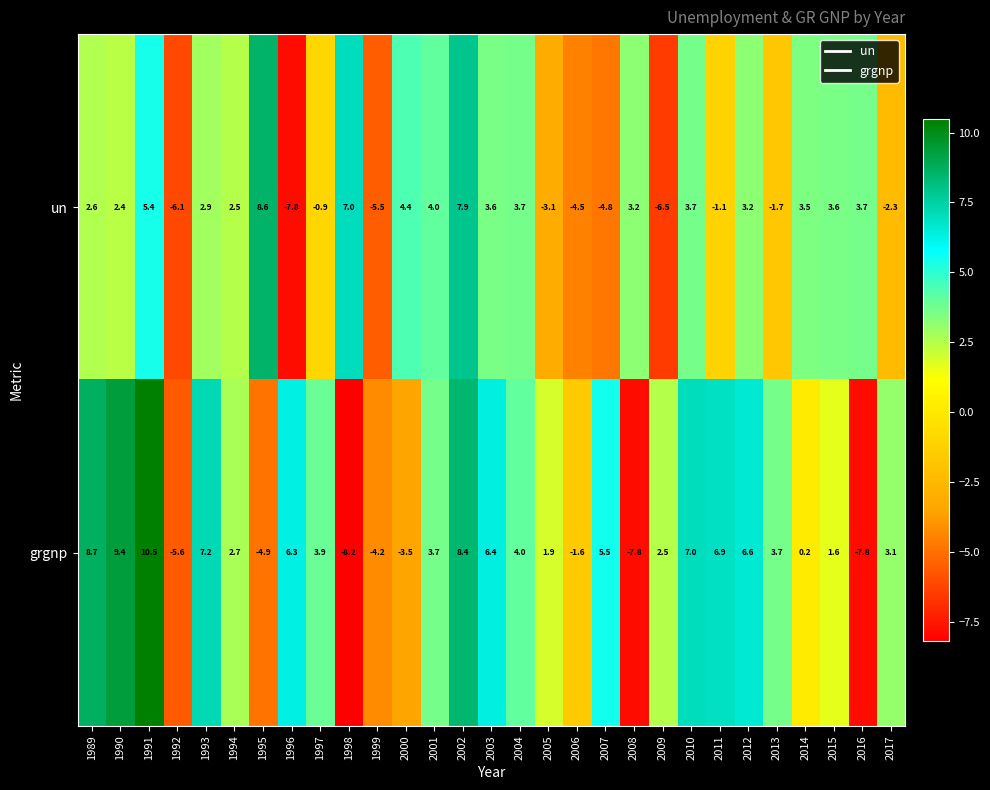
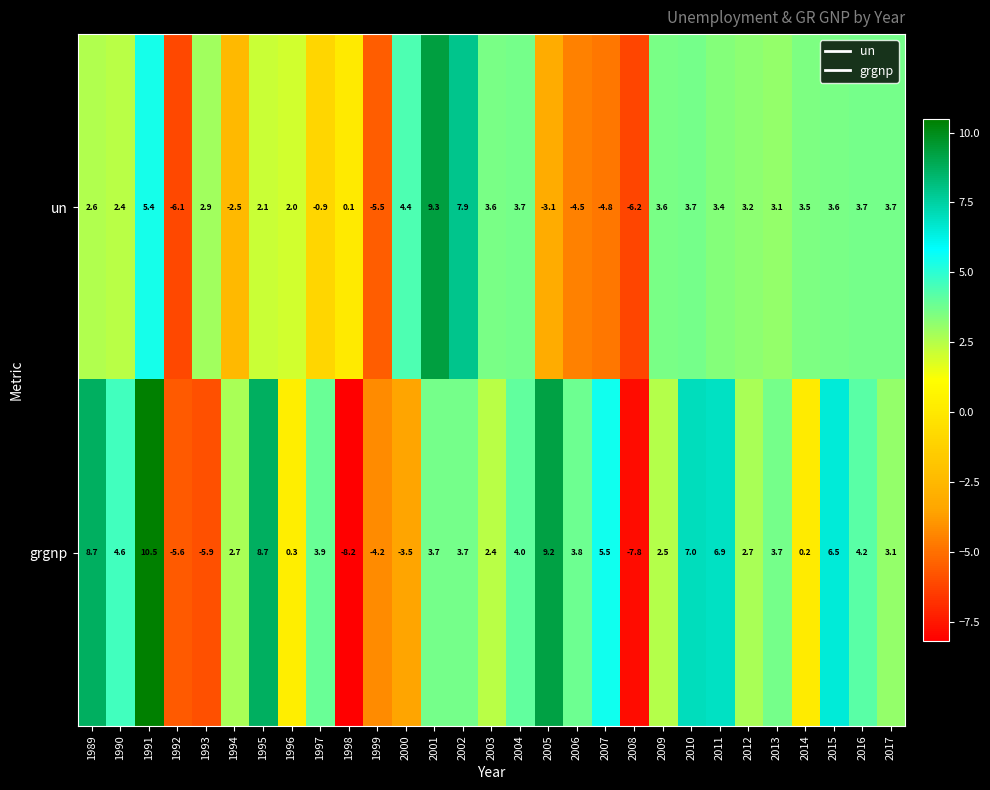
un, 1994: 2.5 -> -2.5
un, 1995: 8.6 -> 2.1
un, 1996: -7.8 -> 2.0
un, 1998: 7.0 -> 0.1
un, 2001: 4.0 -> 9.3
un, 2008: 3.2 -> -6.2
un, 2009: -6.5 -> 3.6
un, 2011: -1.1 -> 3.4
un, 2013: -1.7 -> 3.1
un, 2017: -2.3 -> 3.7
grgnp, 1990: 9.4 -> 4.6
grgnp, 1993: 7.2 -> -5.9
grgnp, 1995: -4.9 -> 8.7
grgnp, 1996: 6.3 -> 0.3
grgnp, 2002: 8.4 -> 3.7
grgnp, 2003: 6.4 -> 2.4
grgnp, 2005: 1.9 -> 9.2
grgnp, 2006: -1.6 -> 3.8
grgnp, 2012: 6.6 -> 2.7
grgnp, 2015: 1.6 -> 6.5
grgnp, 2016: -7.8 -> 4.2
